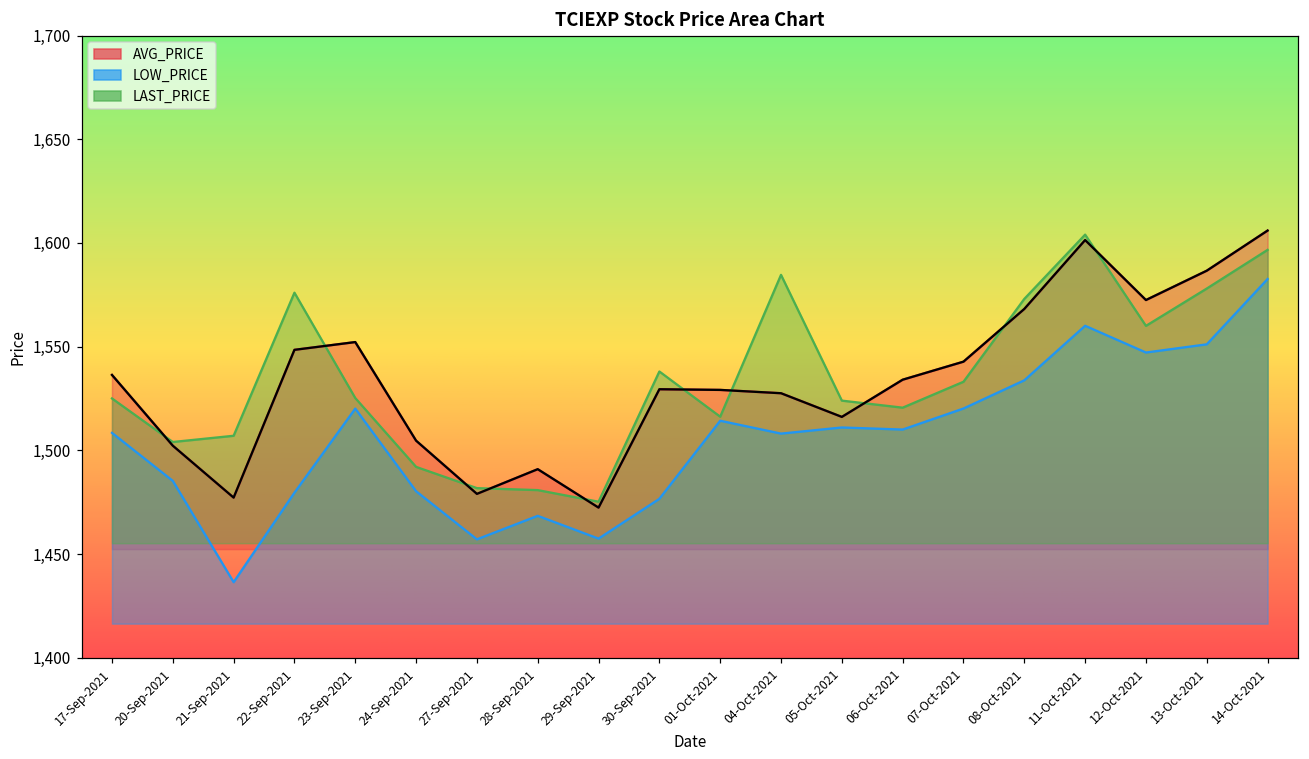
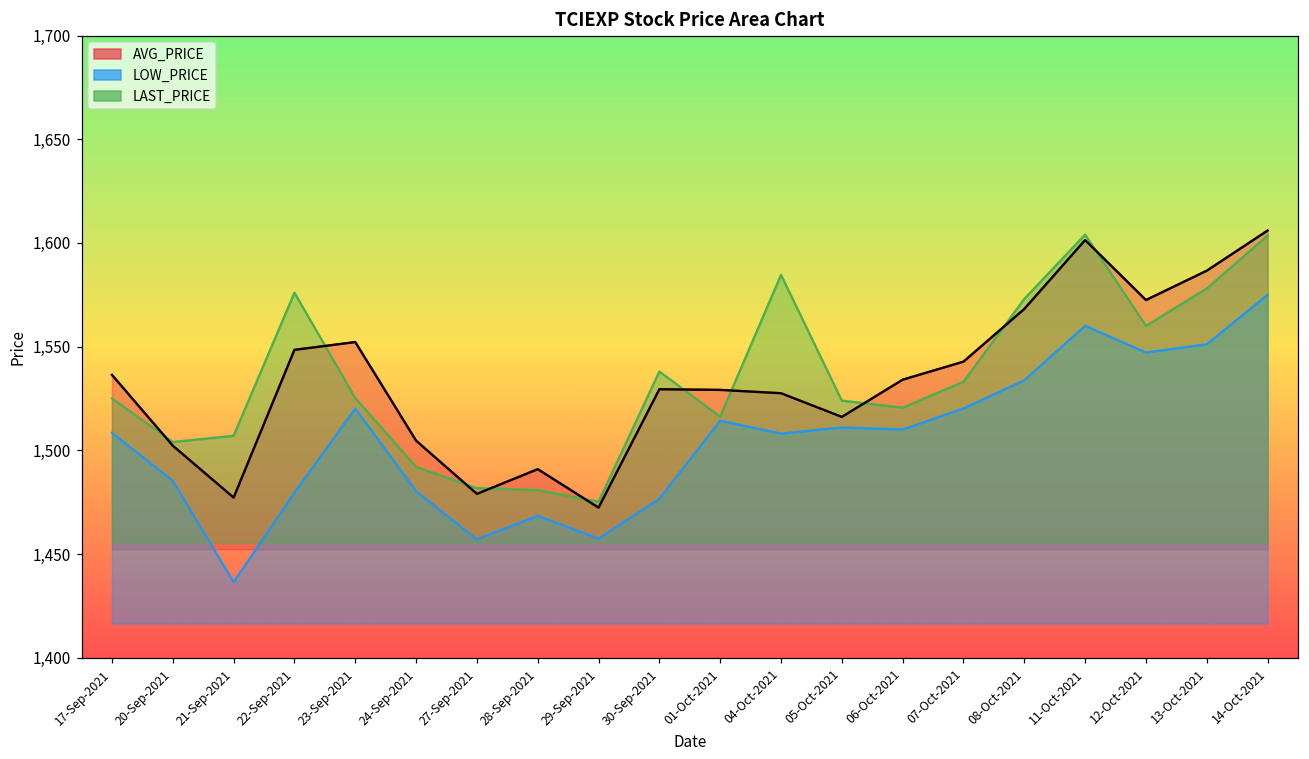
LOW_PRICE, 14-Oct-2021: 1,583 -> 1,575
LAST_PRICE, 14-Oct-2021: 1,597 -> 1,604
